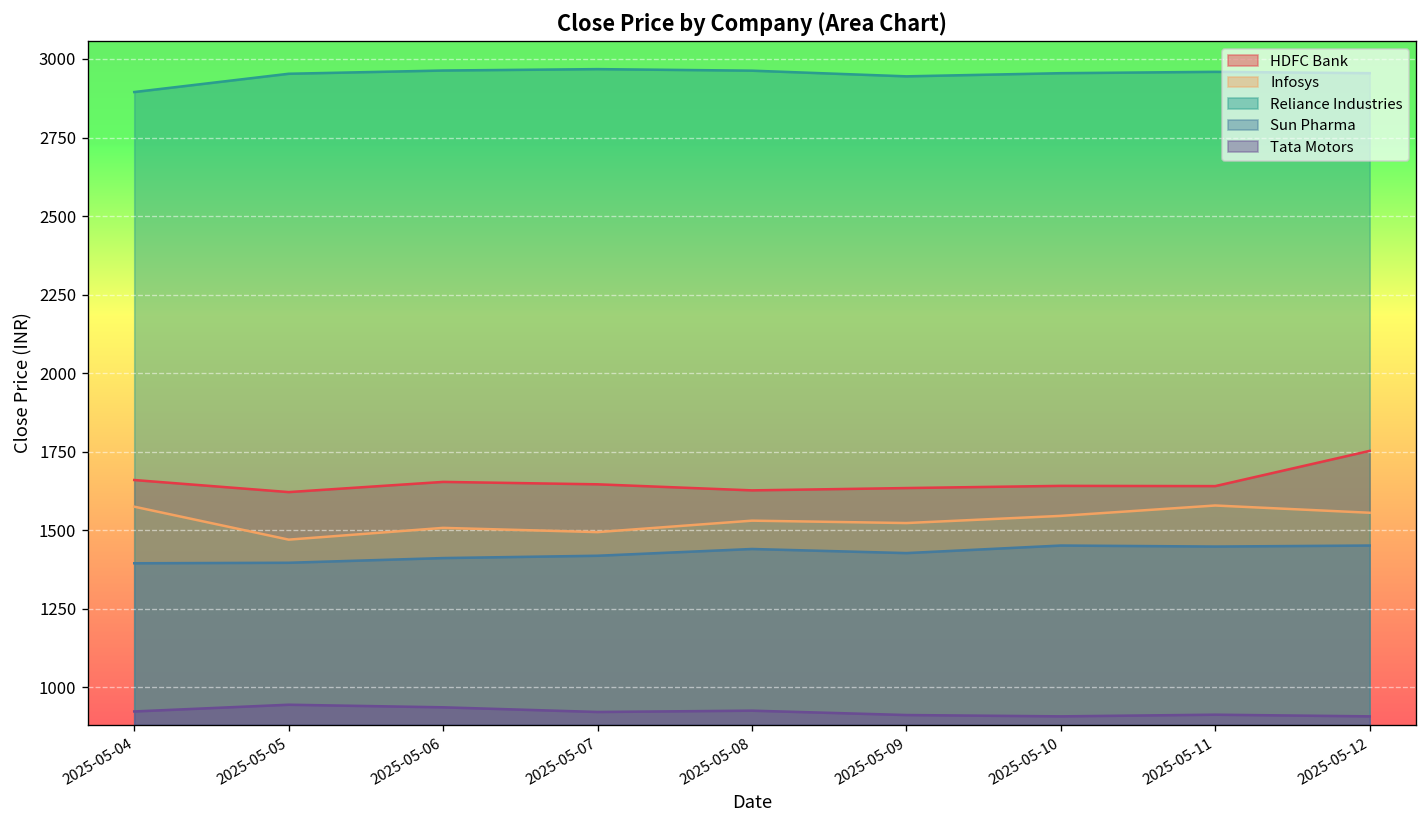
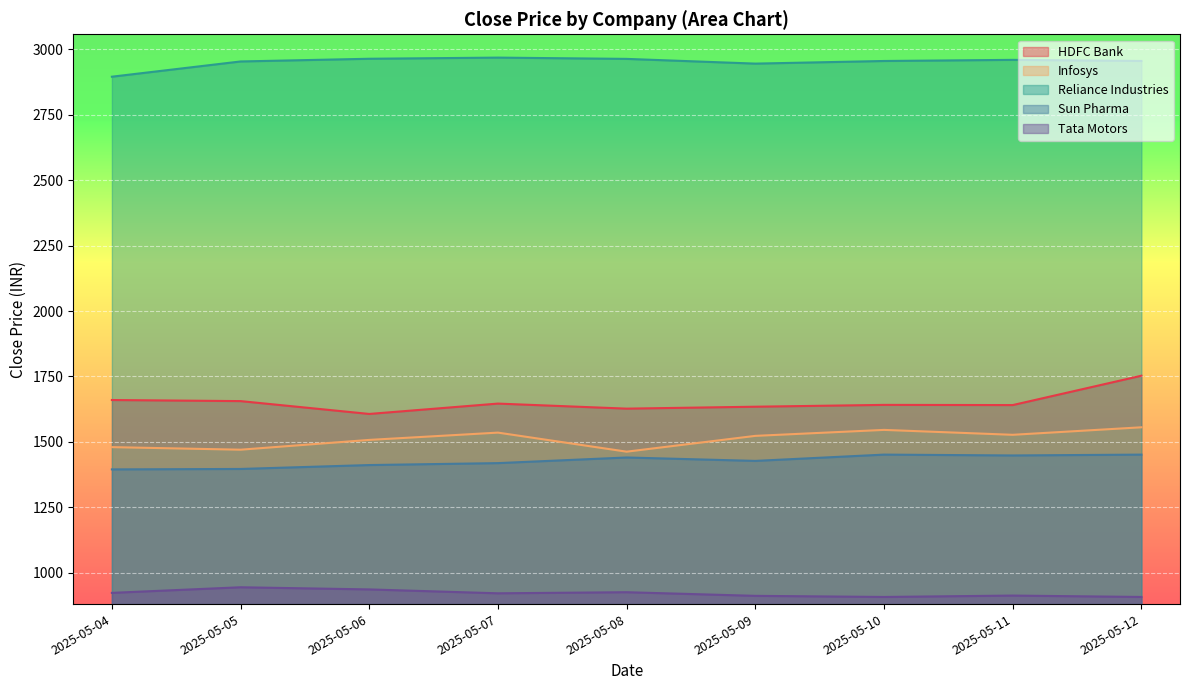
Infosys, 2025-05-04: 1580 -> 1480
HDFC Bank, 2025-05-05: 1620 -> 1660
HDFC Bank, 2025-05-06: 1650 -> 1610
Infosys, 2025-05-07: 1490 -> 1540
Infosys, 2025-05-08: 1530 -> 1460
Infosys, 2025-05-11: 1580 -> 1530
